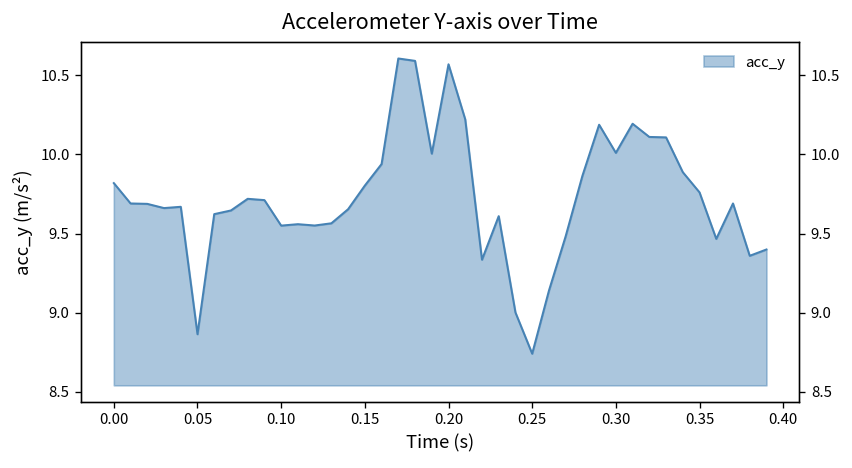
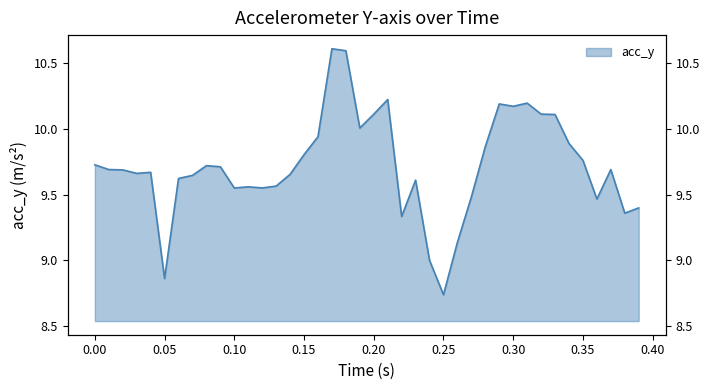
0.00: 9.82 -> 9.73
0.20: 10.57 -> 10.11
0.30: 10.01 -> 10.17
